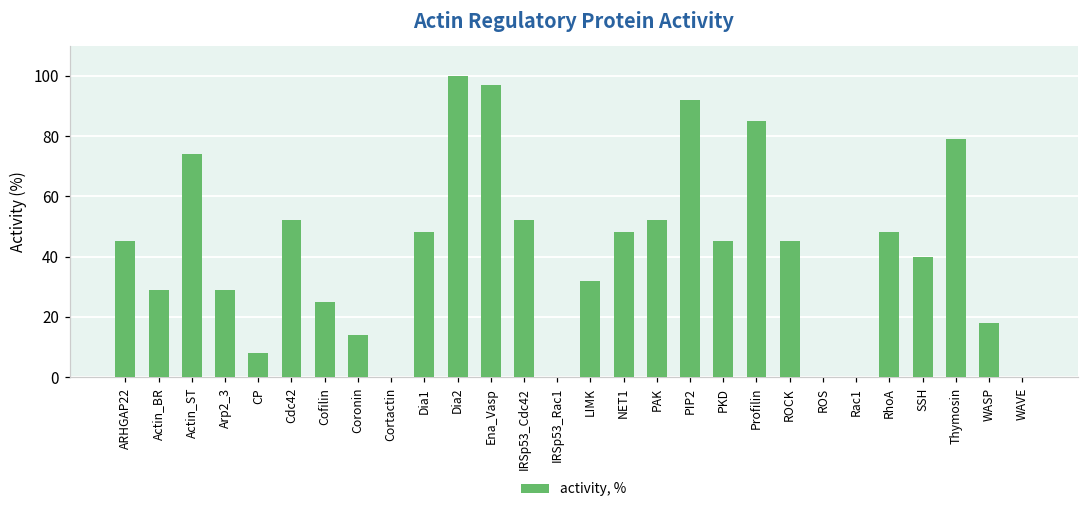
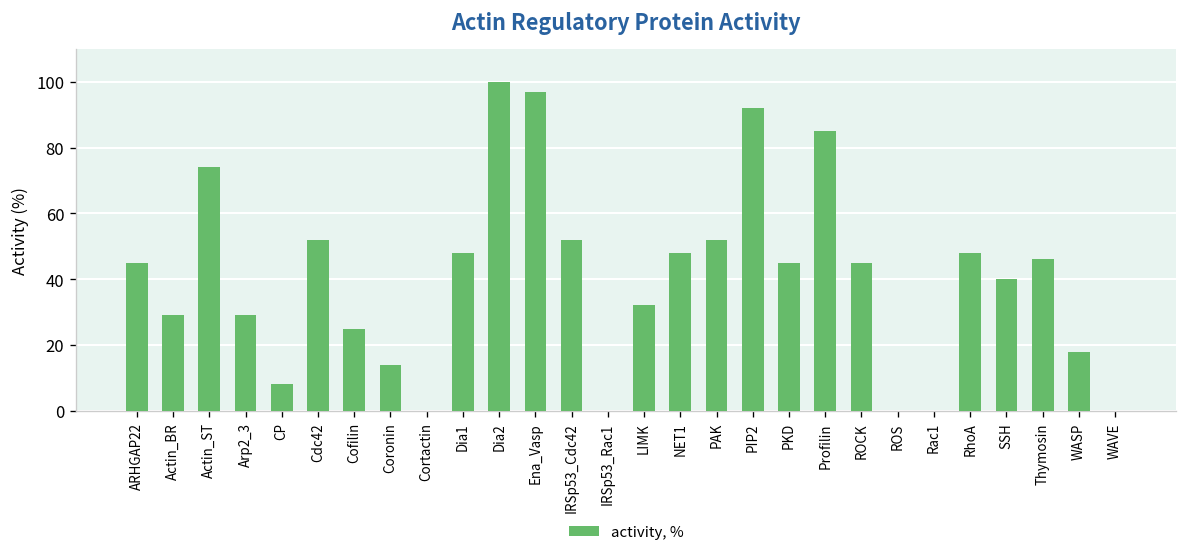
Thymosin: 79 -> 46
